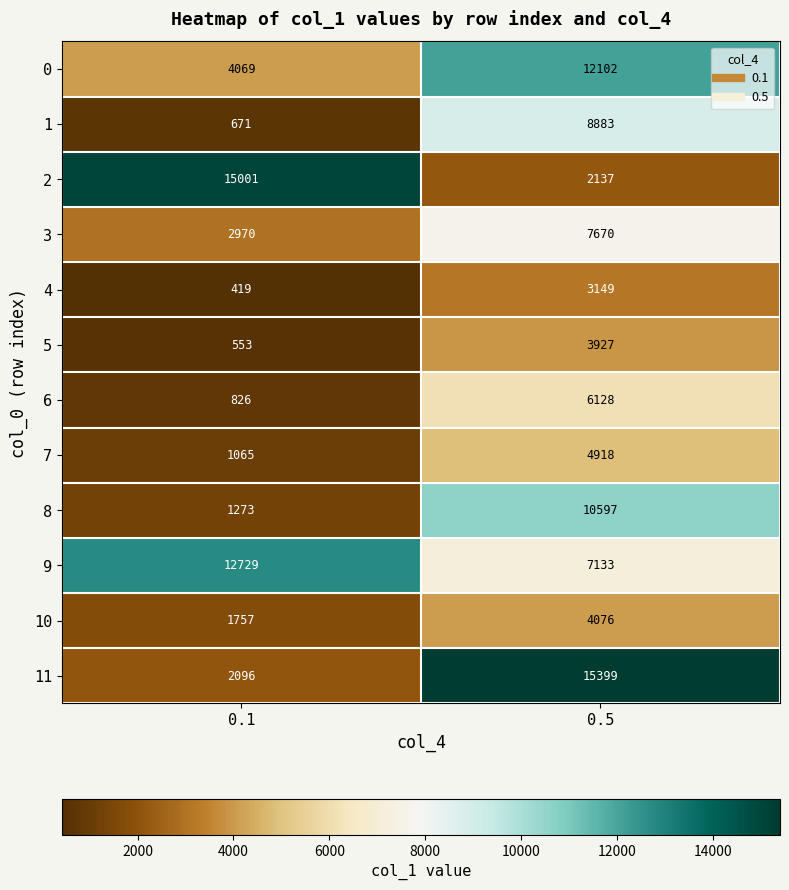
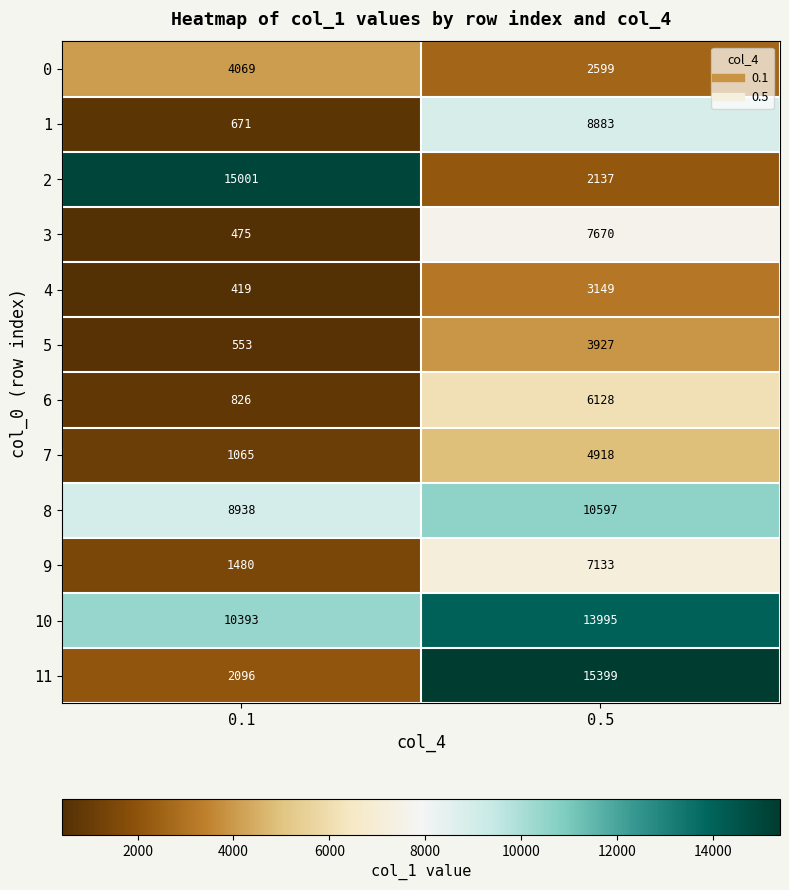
0, 0.5: 12102 -> 2599
3, 0.1: 2970 -> 475
8, 0.1: 1273 -> 8938
9, 0.1: 12729 -> 1480
10, 0.1: 1757 -> 10393
10, 0.5: 4076 -> 13995
